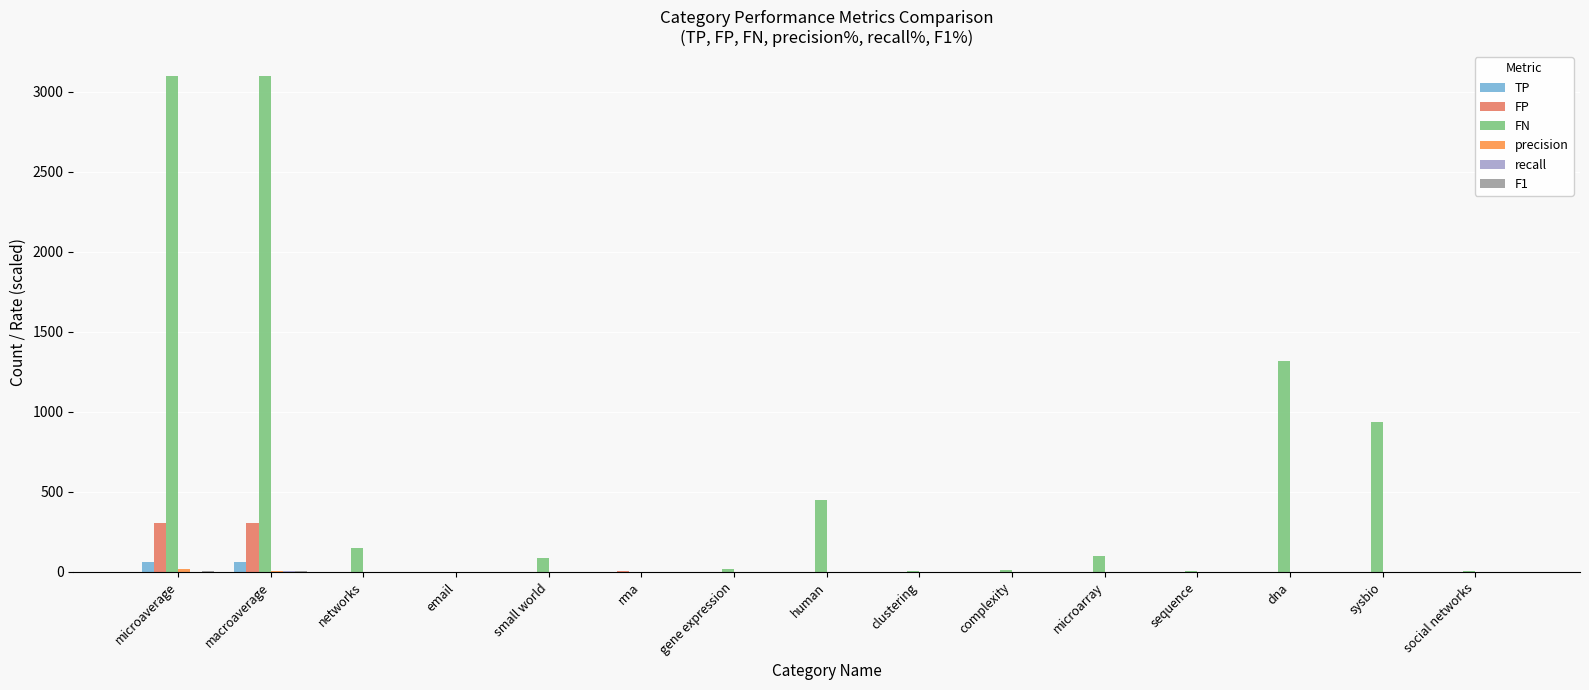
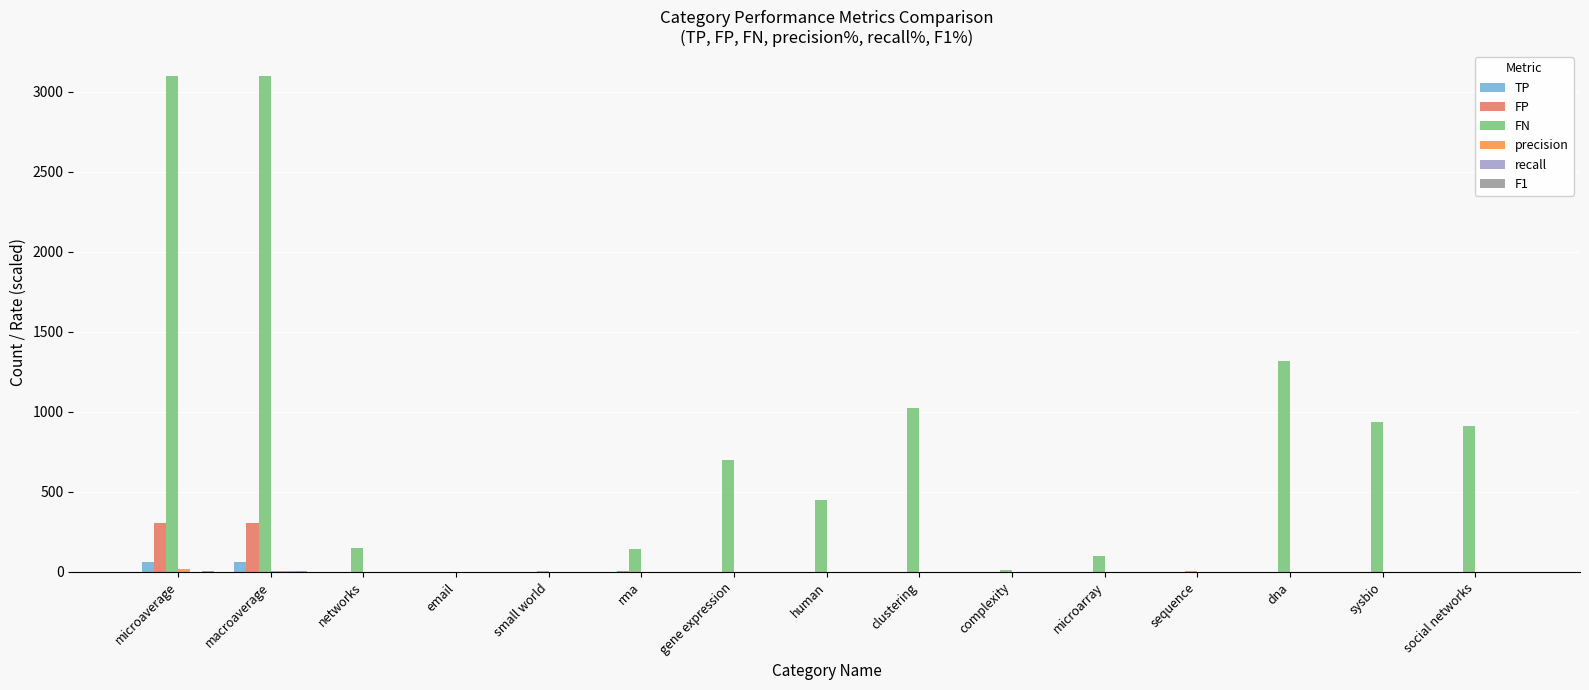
FN, small world: 90 -> 10
FN, rma: 0 -> 140
FN, gene expression: 20 -> 700
FN, clustering: 10 -> 1030
FN, social networks: 10 -> 910
